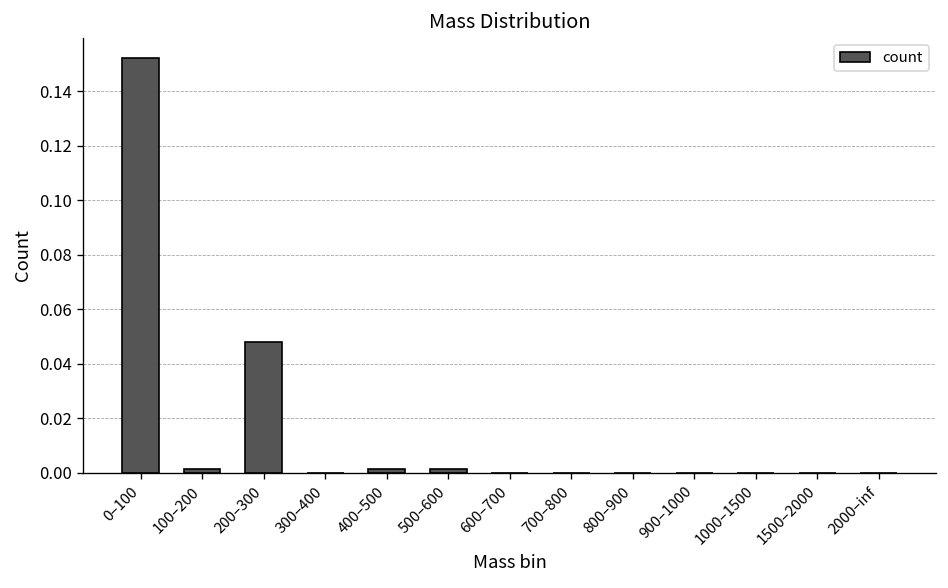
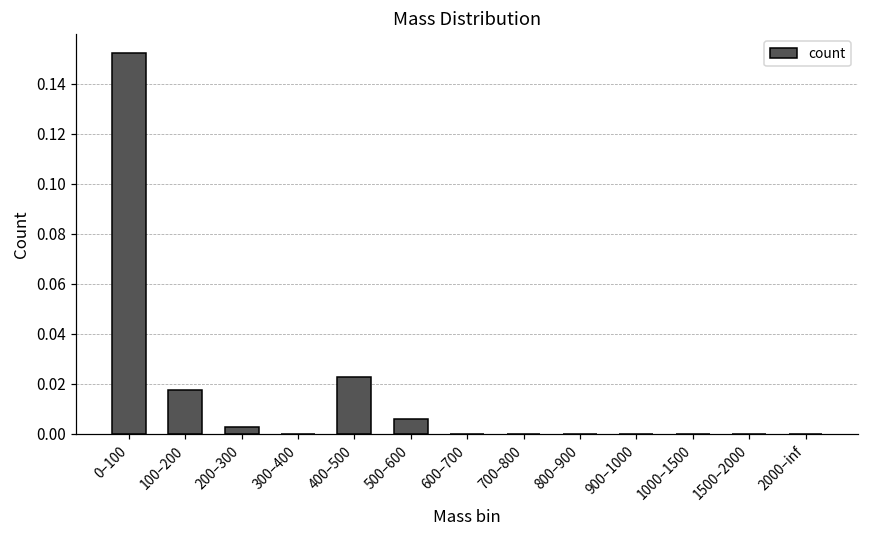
100–200: 0.001 -> 0.018
200–300: 0.048 -> 0.003
400–500: 0.001 -> 0.023
500–600: 0.001 -> 0.006
